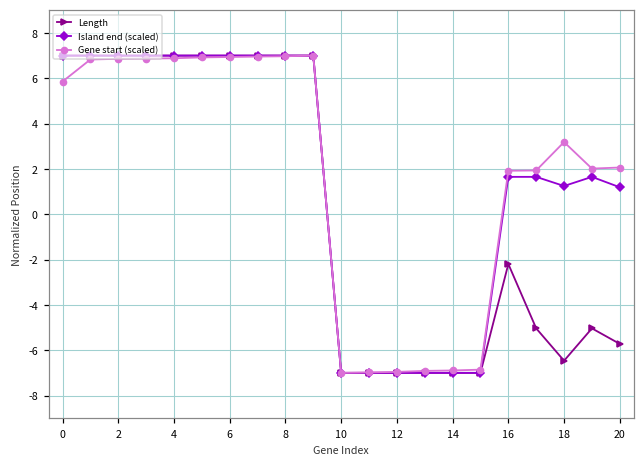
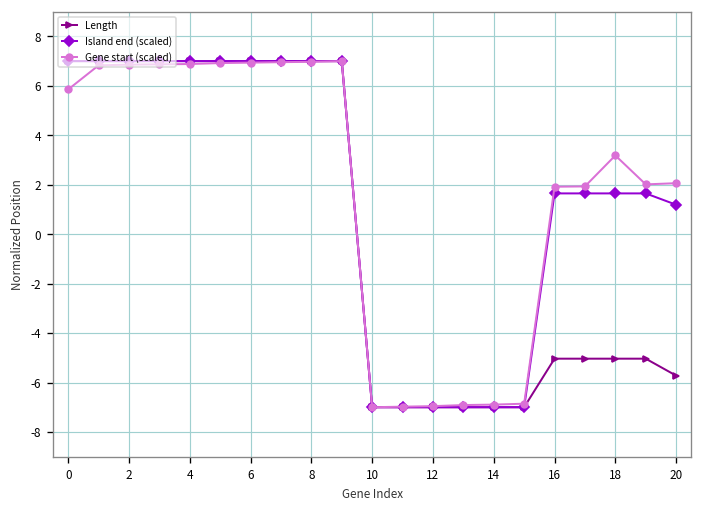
Length, 16: -2.2 -> -5.0
Length, 18: -6.5 -> -5.0
Island end (scaled), 18: 1.2 -> 1.6
